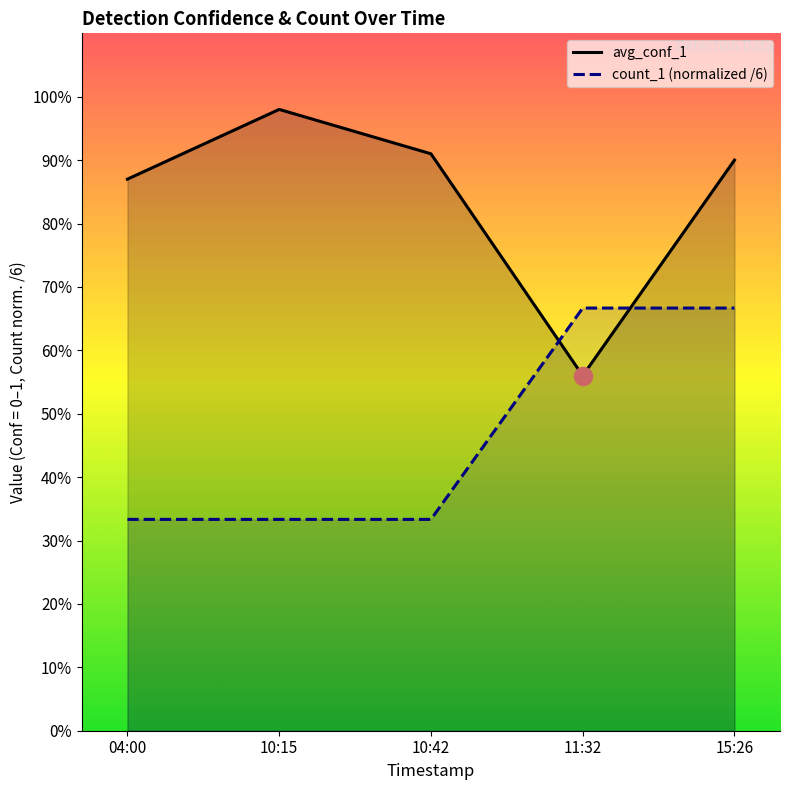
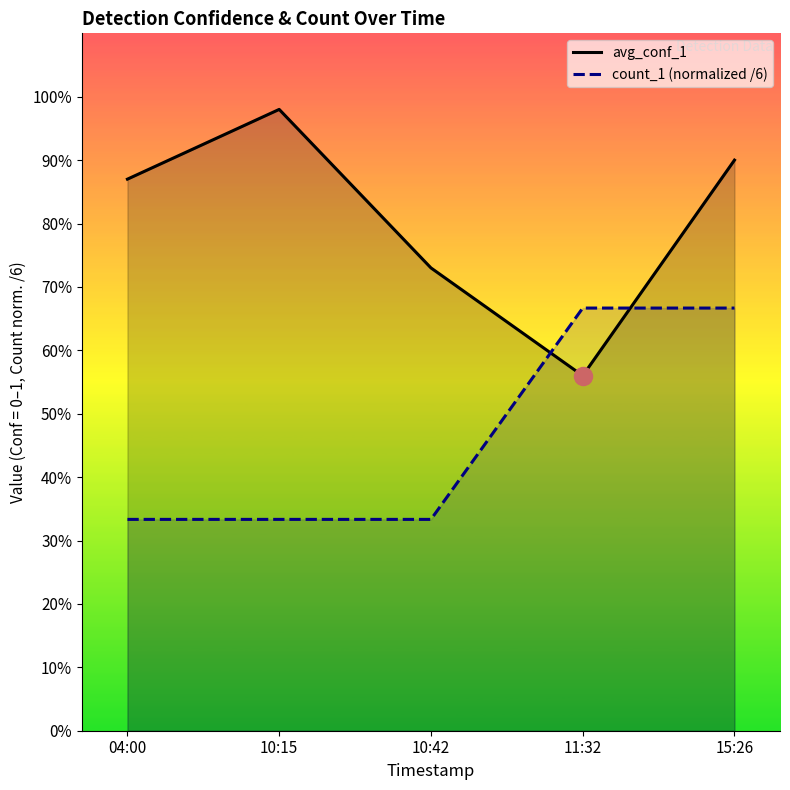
avg_conf_1, 10:42: 91% -> 73%
